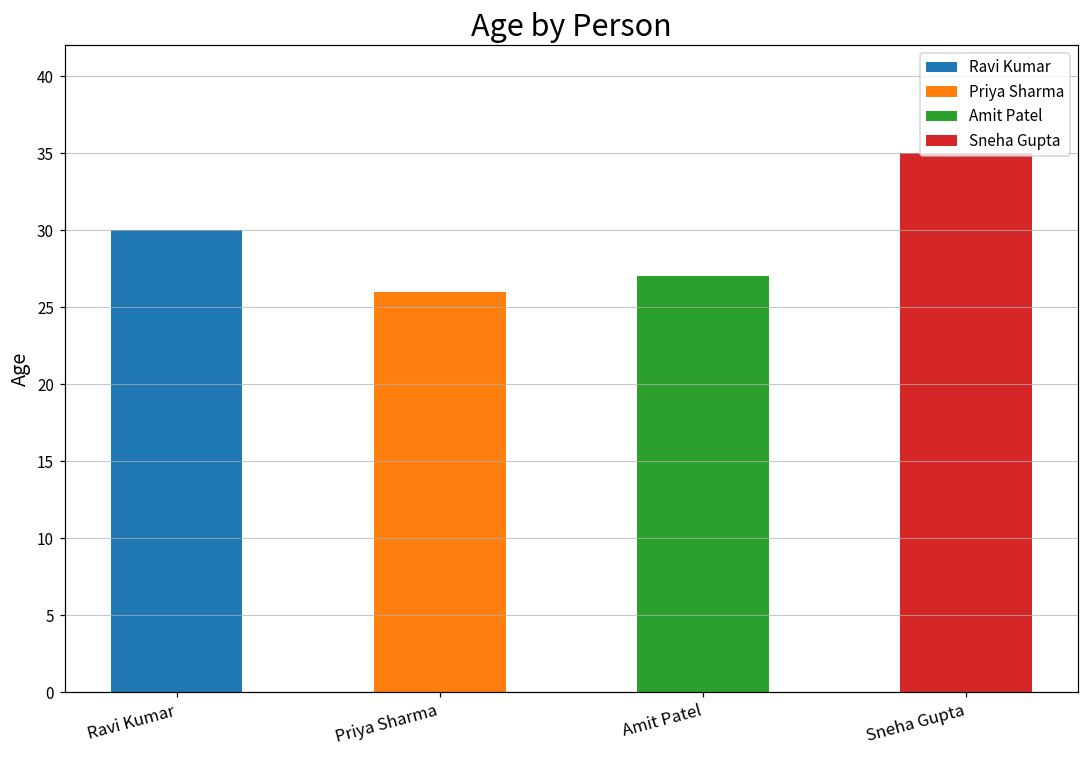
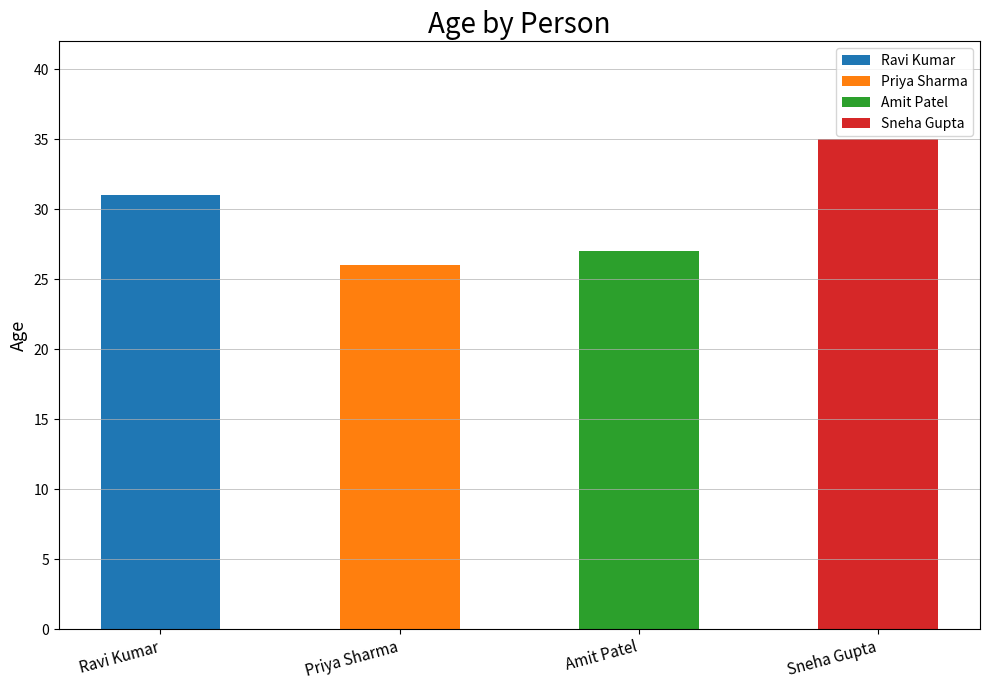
Ravi Kumar: 30 -> 31
